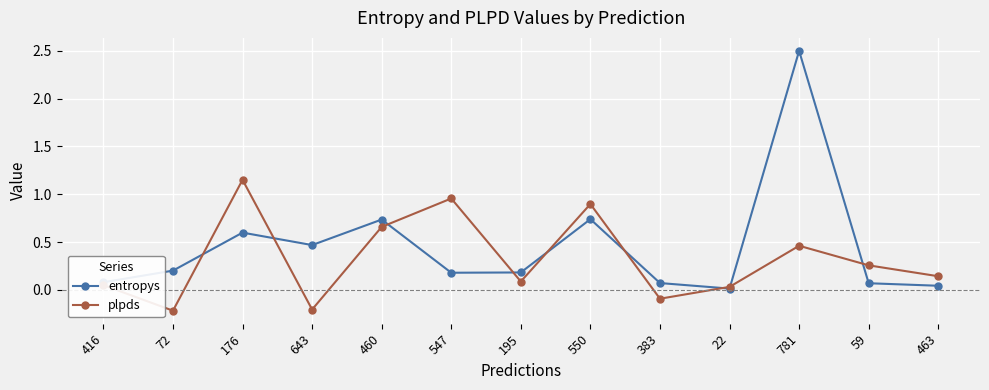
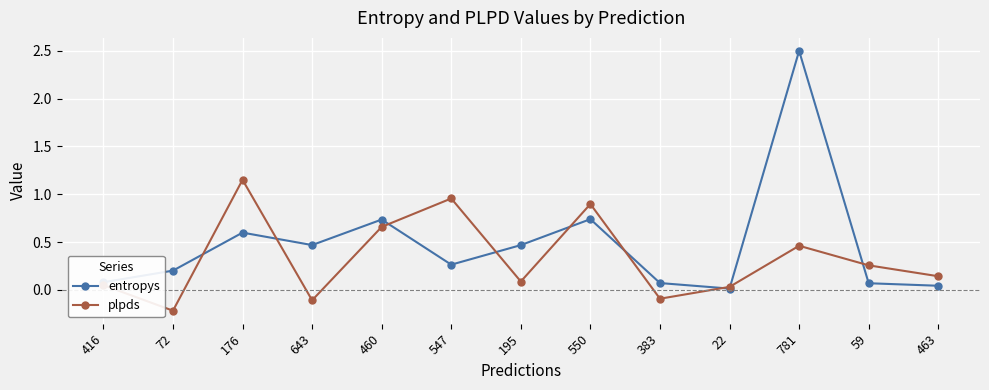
plpds, 643: -0.2 -> -0.1
entropys, 547: 0.2 -> 0.3
entropys, 195: 0.2 -> 0.5
